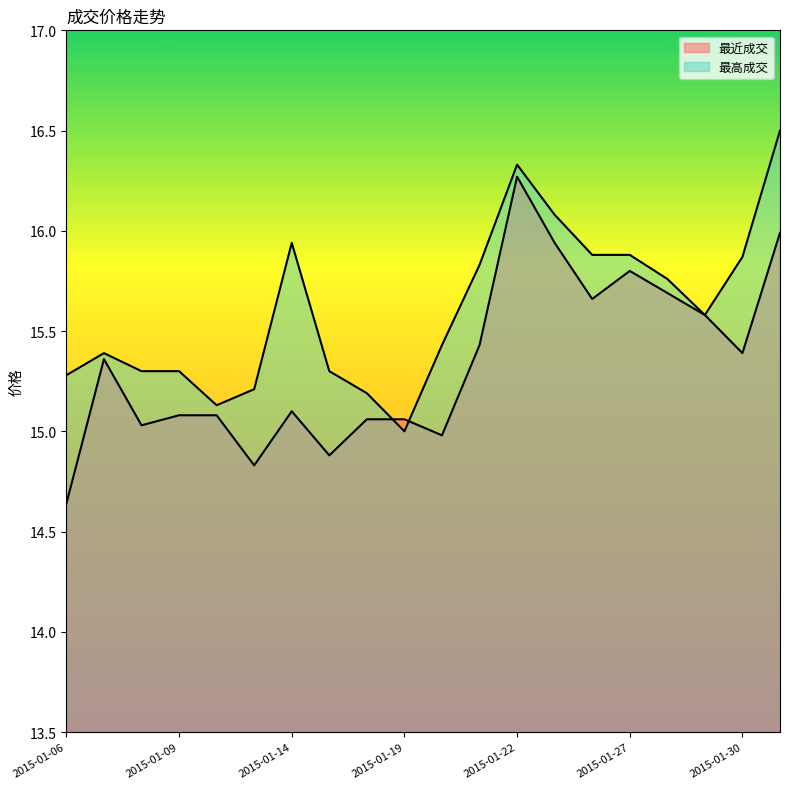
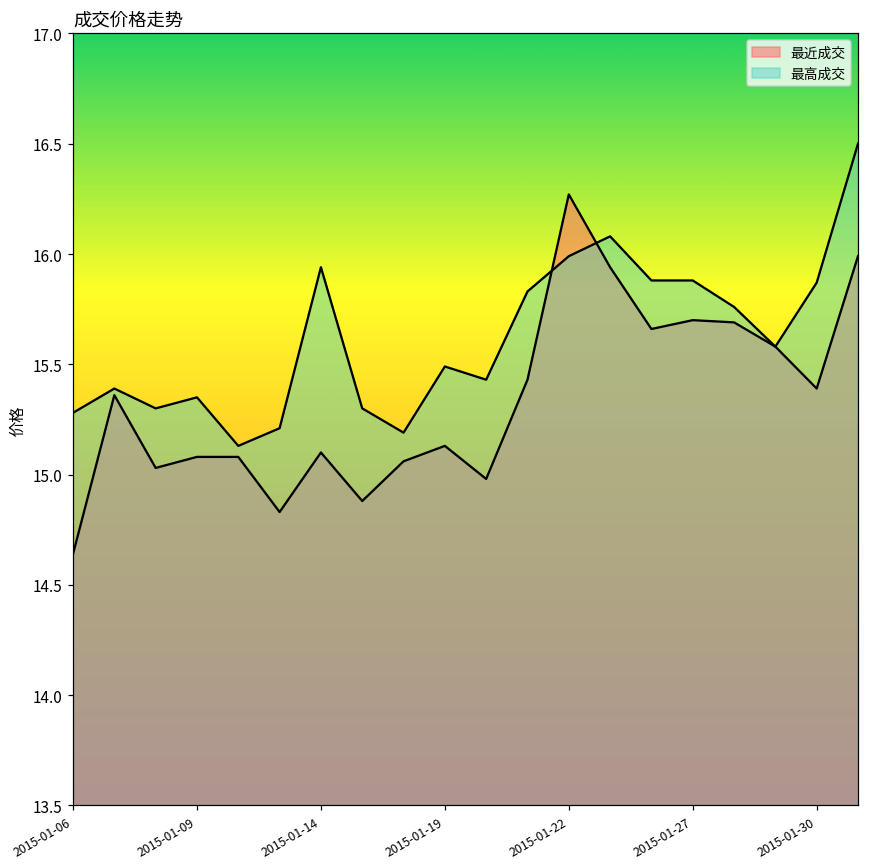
最高成交, 2015-01-09: 15.30 -> 15.35
最近成交, 2015-01-19: 15.06 -> 15.13
最高成交, 2015-01-19: 15.00 -> 15.49
最高成交, 2015-01-22: 16.33 -> 15.99
最近成交, 2015-01-27: 15.8 -> 15.7
